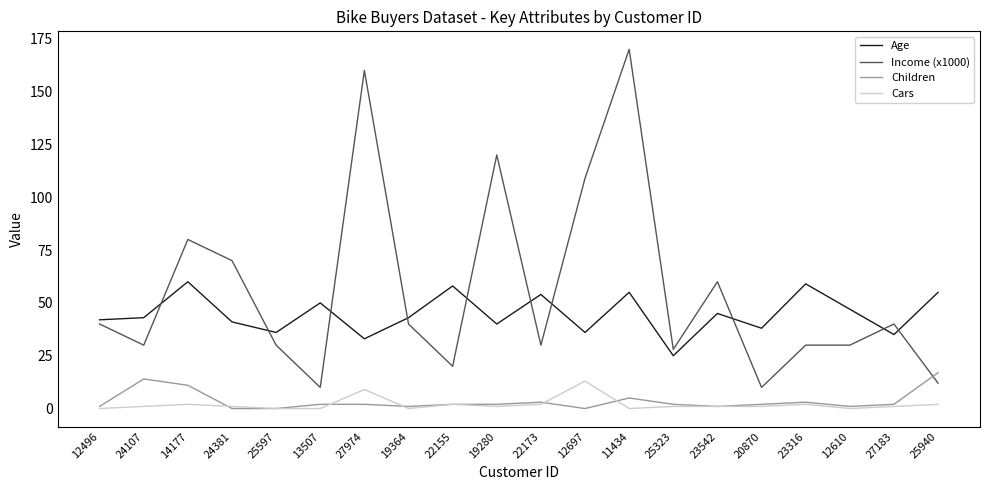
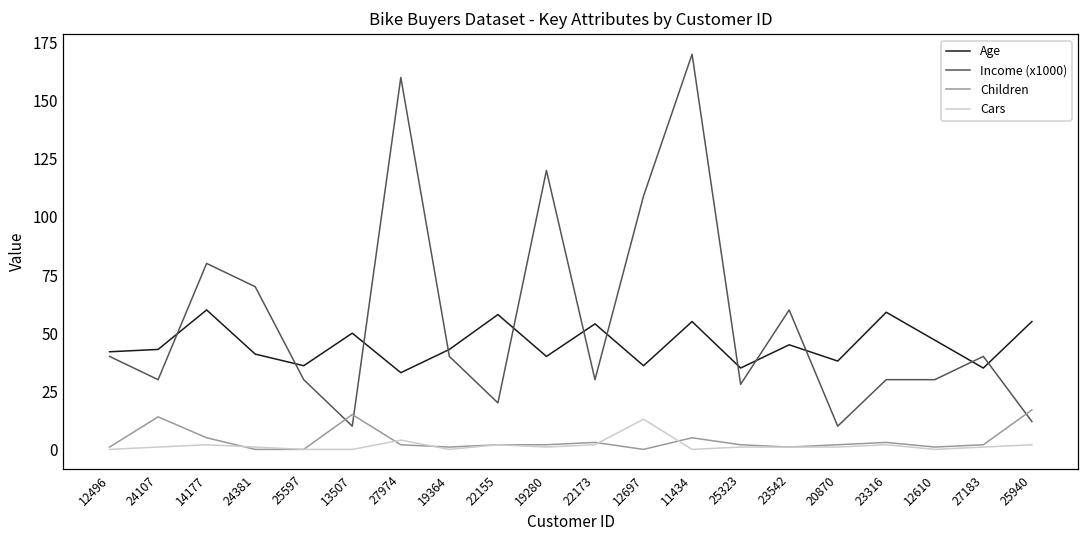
Children, 14177: 11 -> 5
Children, 13507: 2 -> 15
Cars, 27974: 9 -> 4
Age, 25323: 25 -> 35
